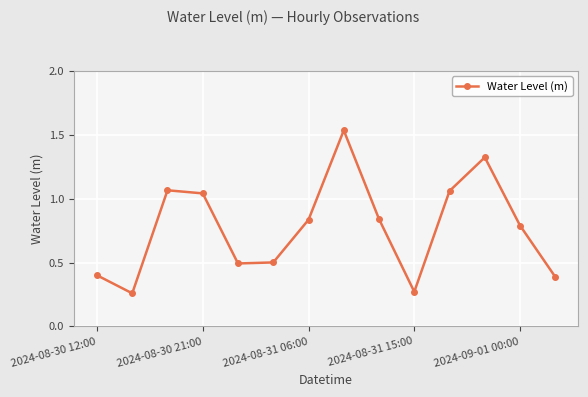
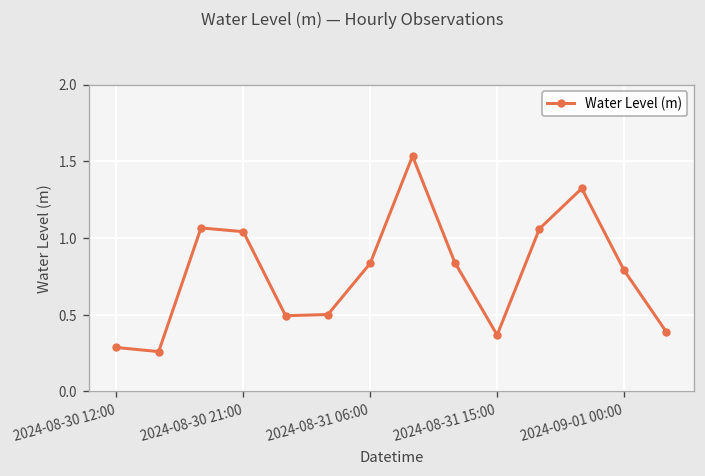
2024-08-30 12:00: 0.40 -> 0.29
2024-08-31 15:00: 0.27 -> 0.37
